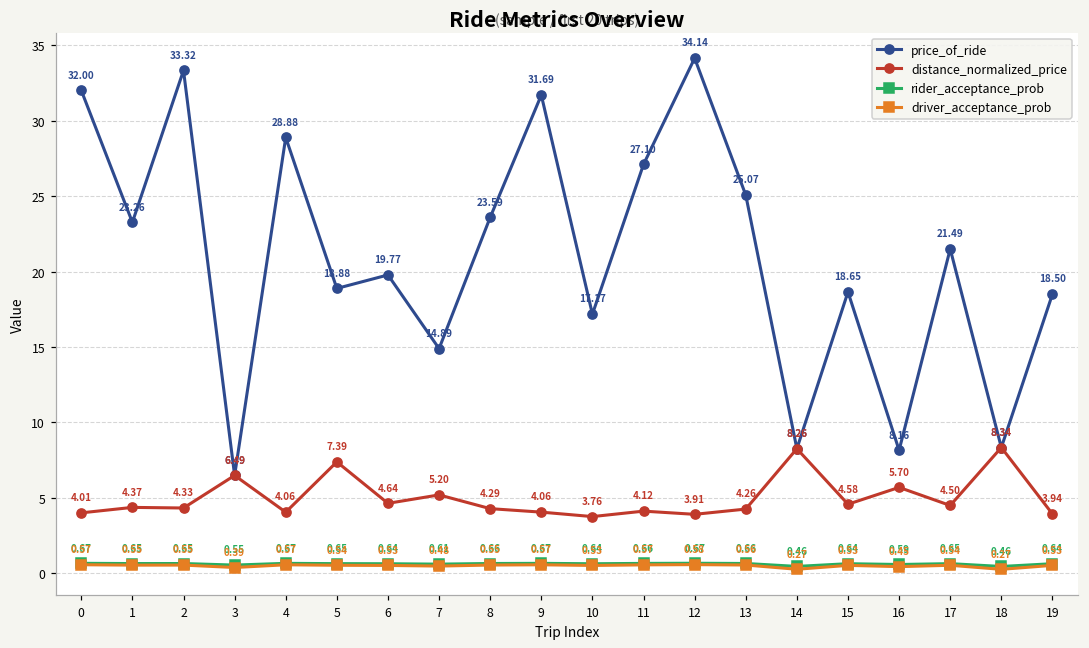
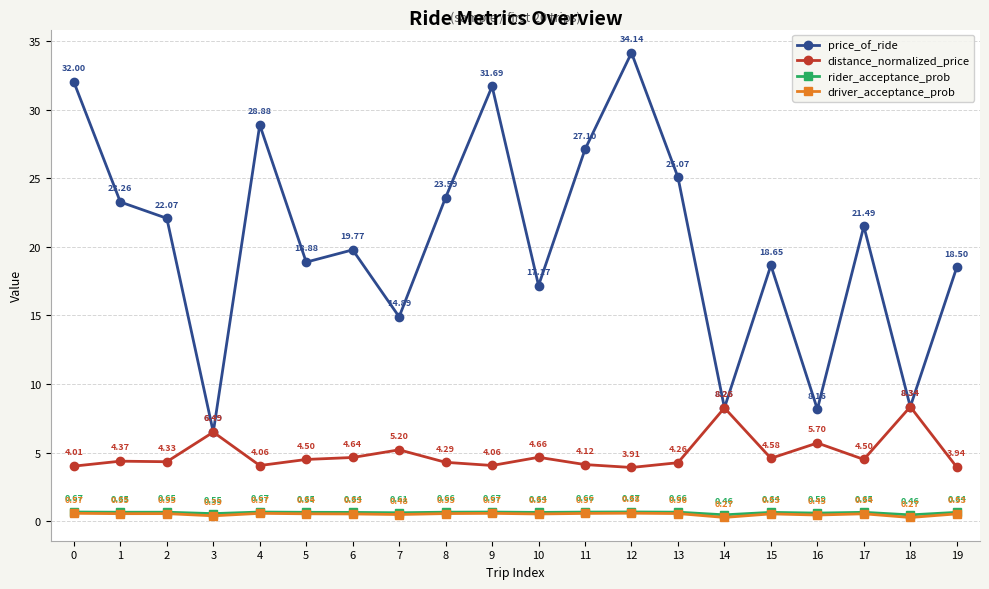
price_of_ride, 2: 33.32 -> 22.07
distance_normalized_price, 5: 7.39 -> 4.50
distance_normalized_price, 10: 3.76 -> 4.66
